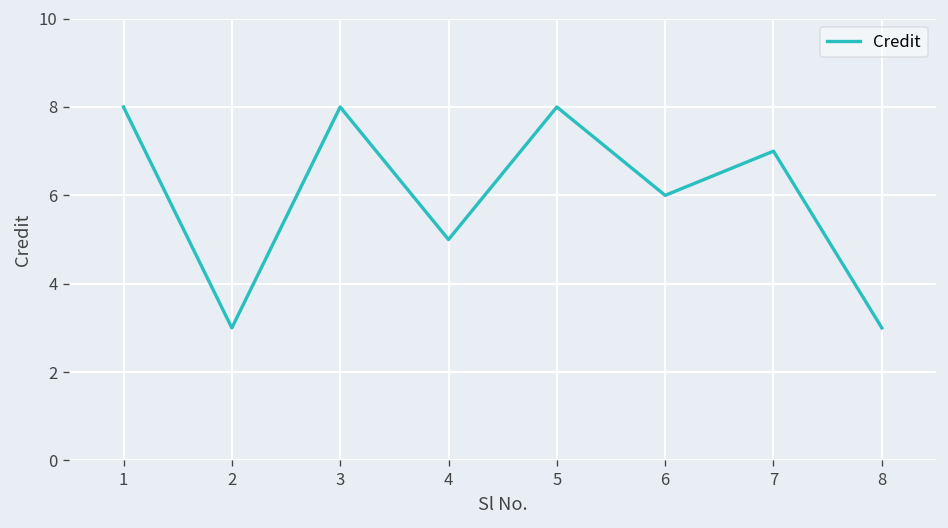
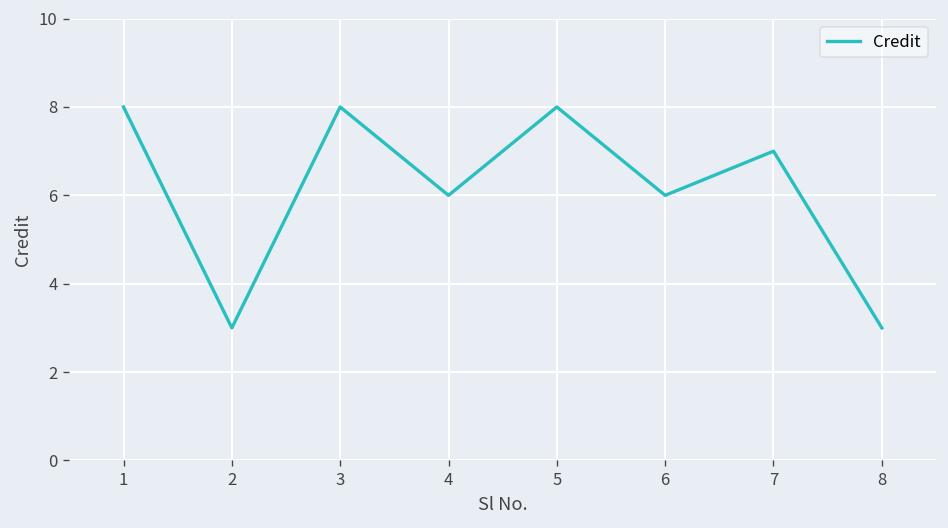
4: 5 -> 6
